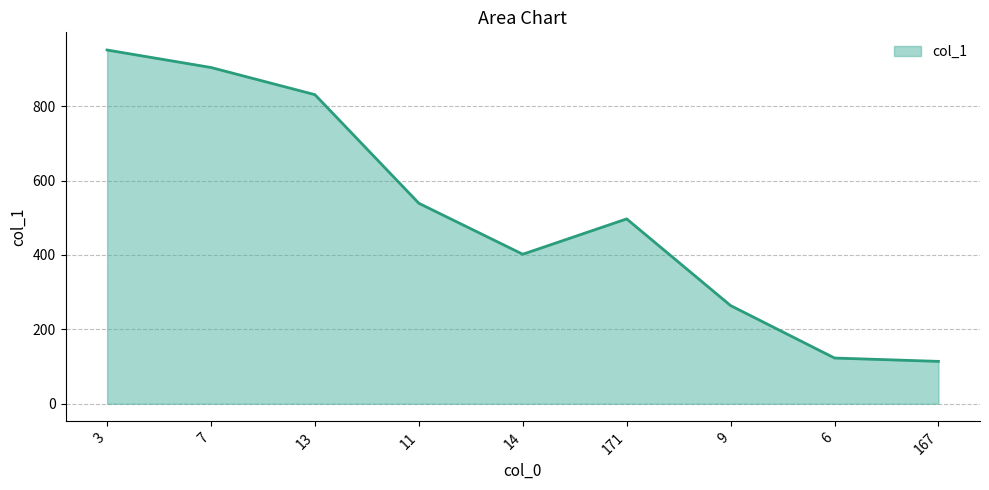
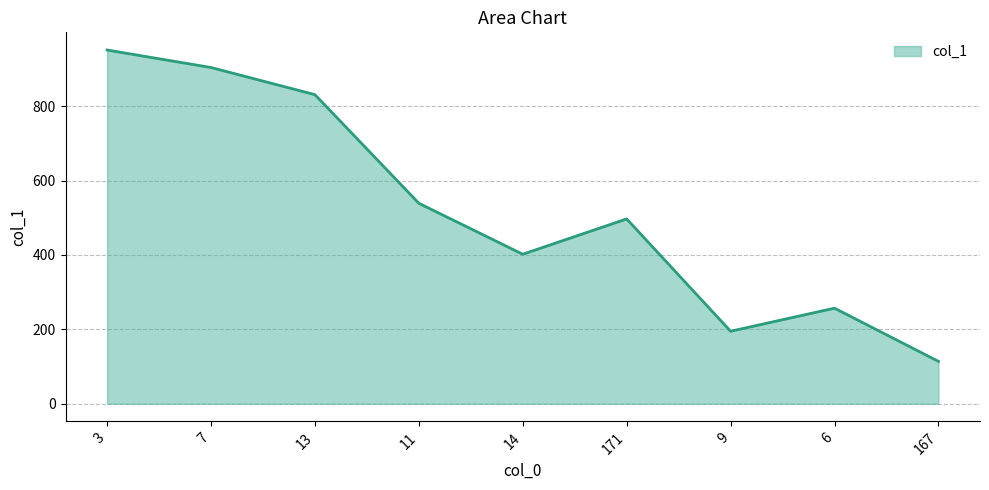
9: 260 -> 200
6: 120 -> 260
